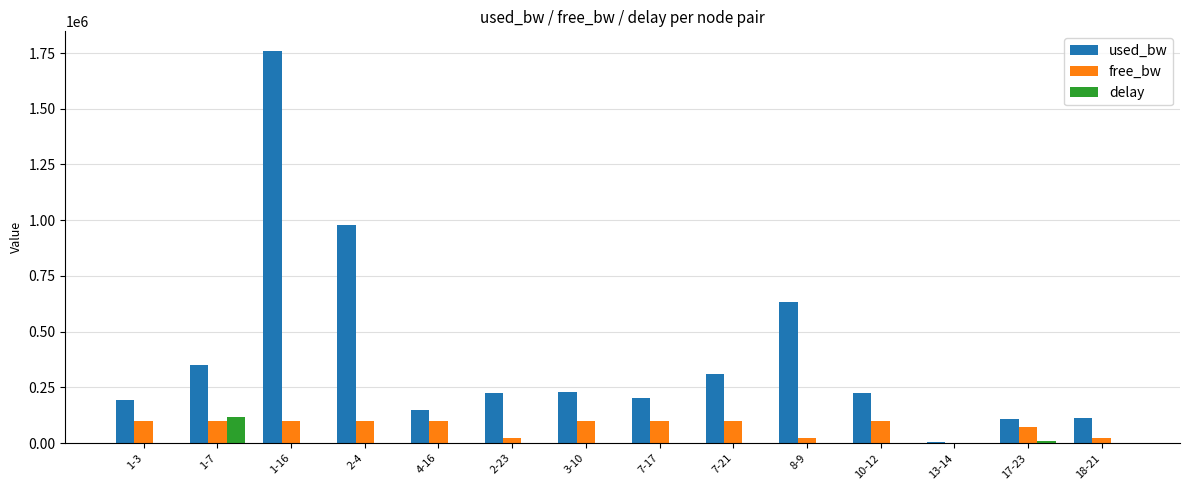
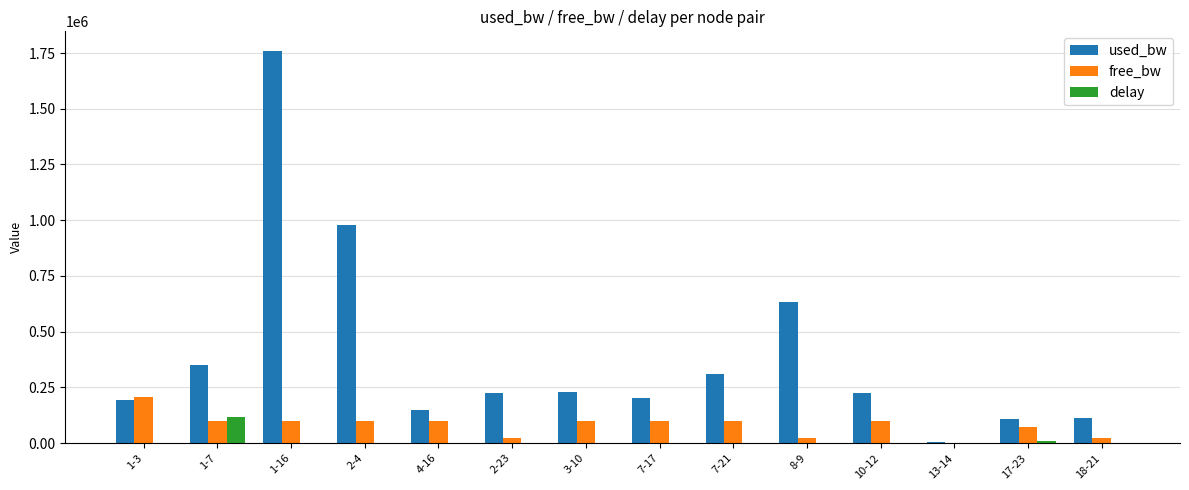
free_bw, 1-3: 100000 -> 210000
